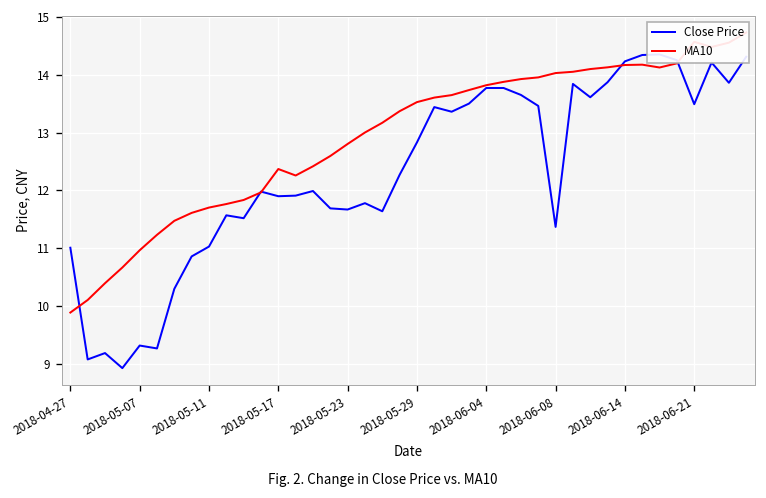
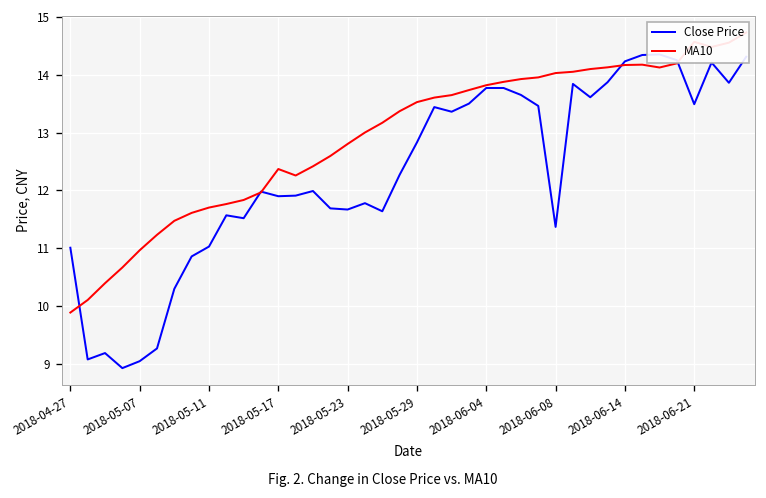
Close Price, 2018-05-07: 9.3 -> 9.1
